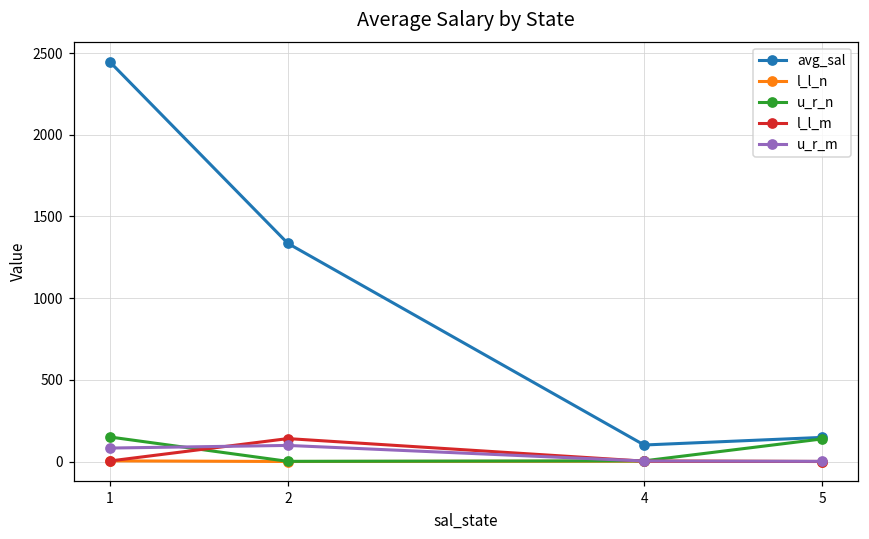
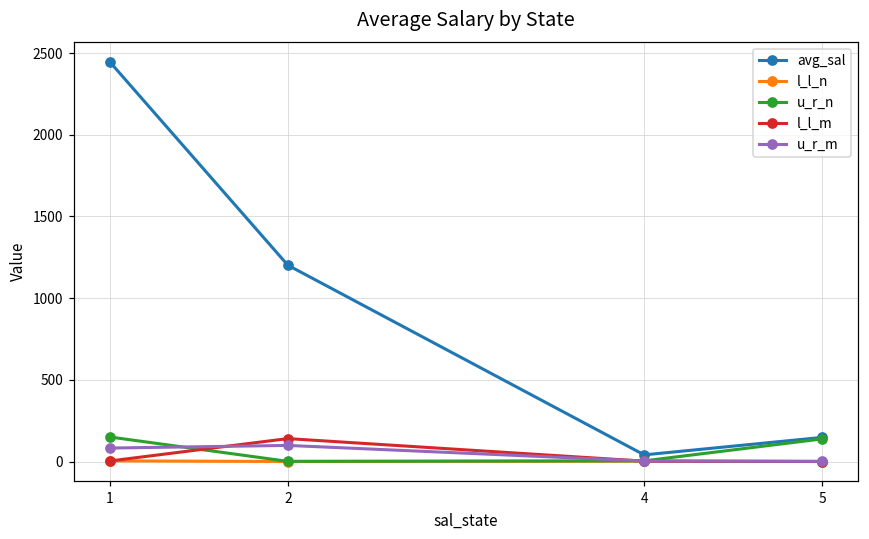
avg_sal, 2: 1340 -> 1200
avg_sal, 4: 100 -> 40
